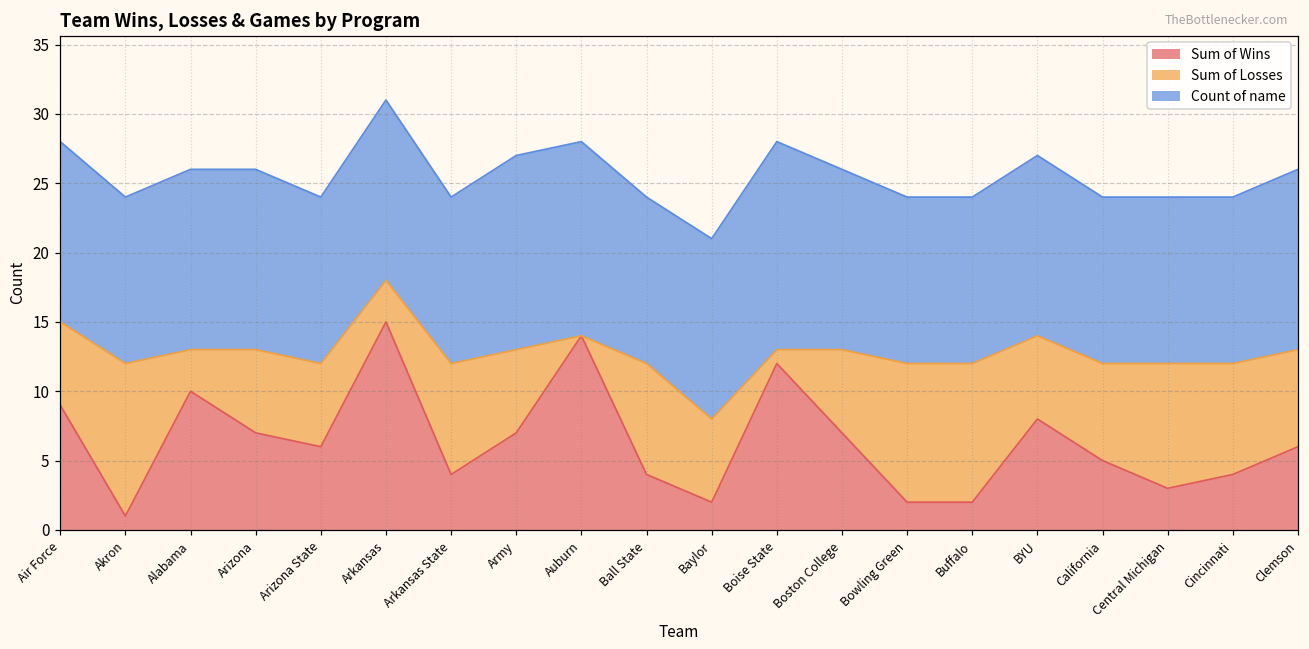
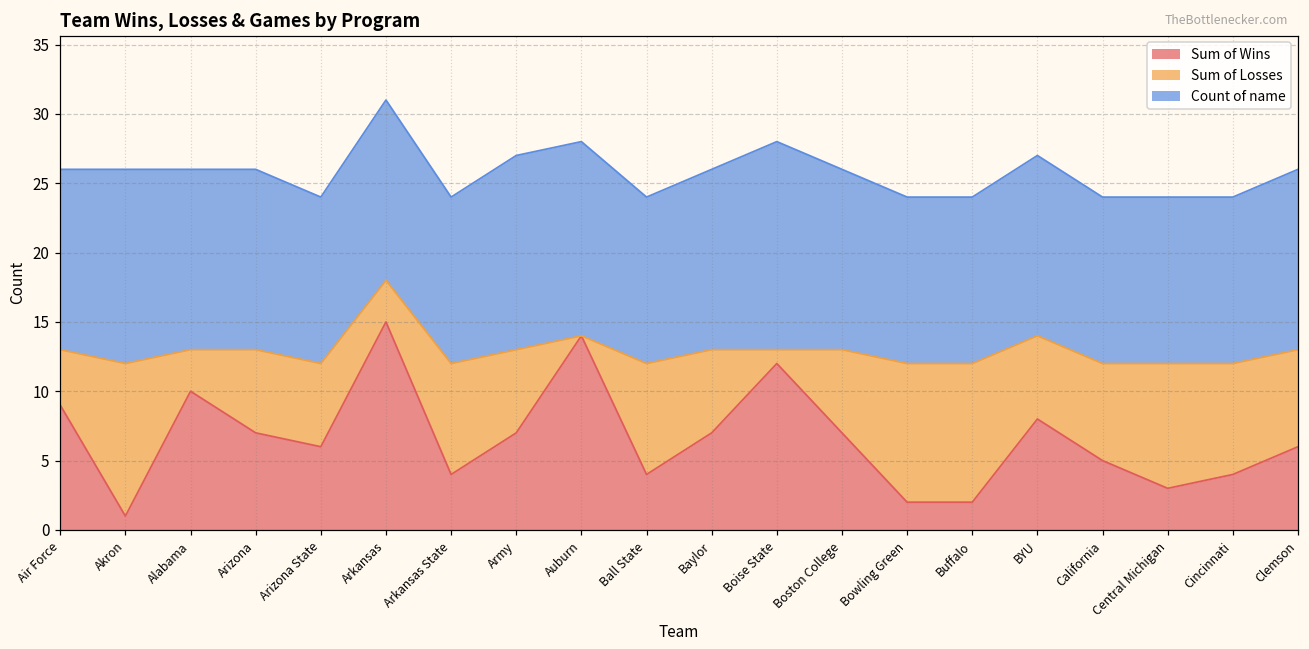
Sum of Losses, Air Force: 6 -> 4
Count of name, Akron: 12 -> 14
Sum of Wins, Baylor: 2 -> 7
